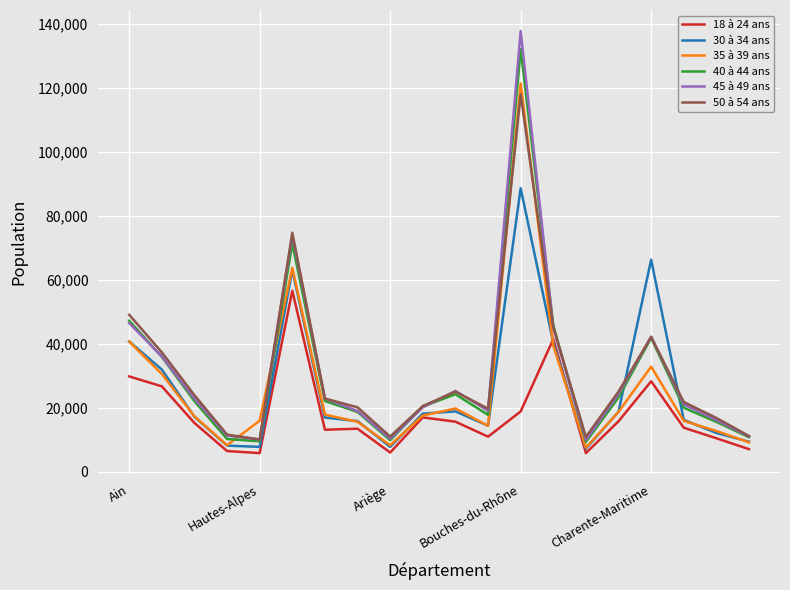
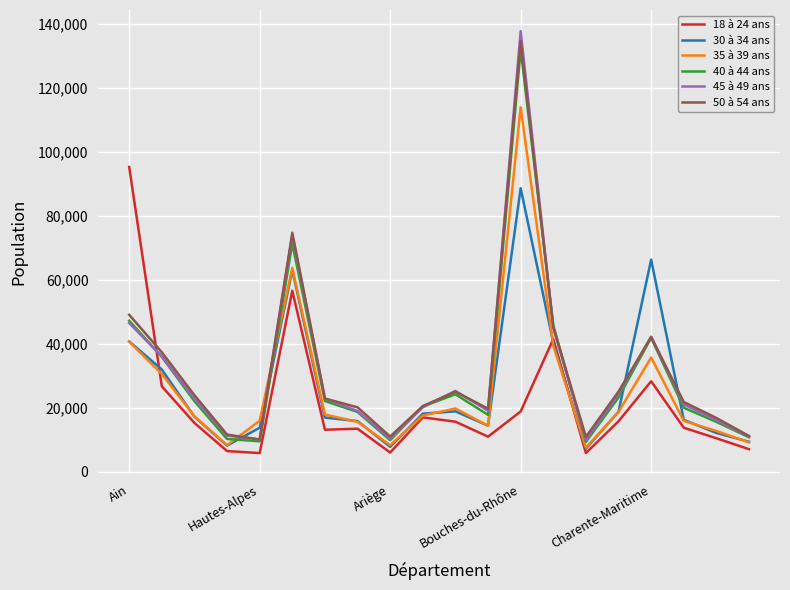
18 à 24 ans, Ain: 30,000 -> 95,000
30 à 34 ans, Hautes-Alpes: 8,000 -> 14,000
35 à 39 ans, Bouches-du-Rhône: 121,000 -> 114,000
50 à 54 ans, Bouches-du-Rhône: 118,000 -> 135,000
35 à 39 ans, Charente-Maritime: 33,000 -> 36,000
